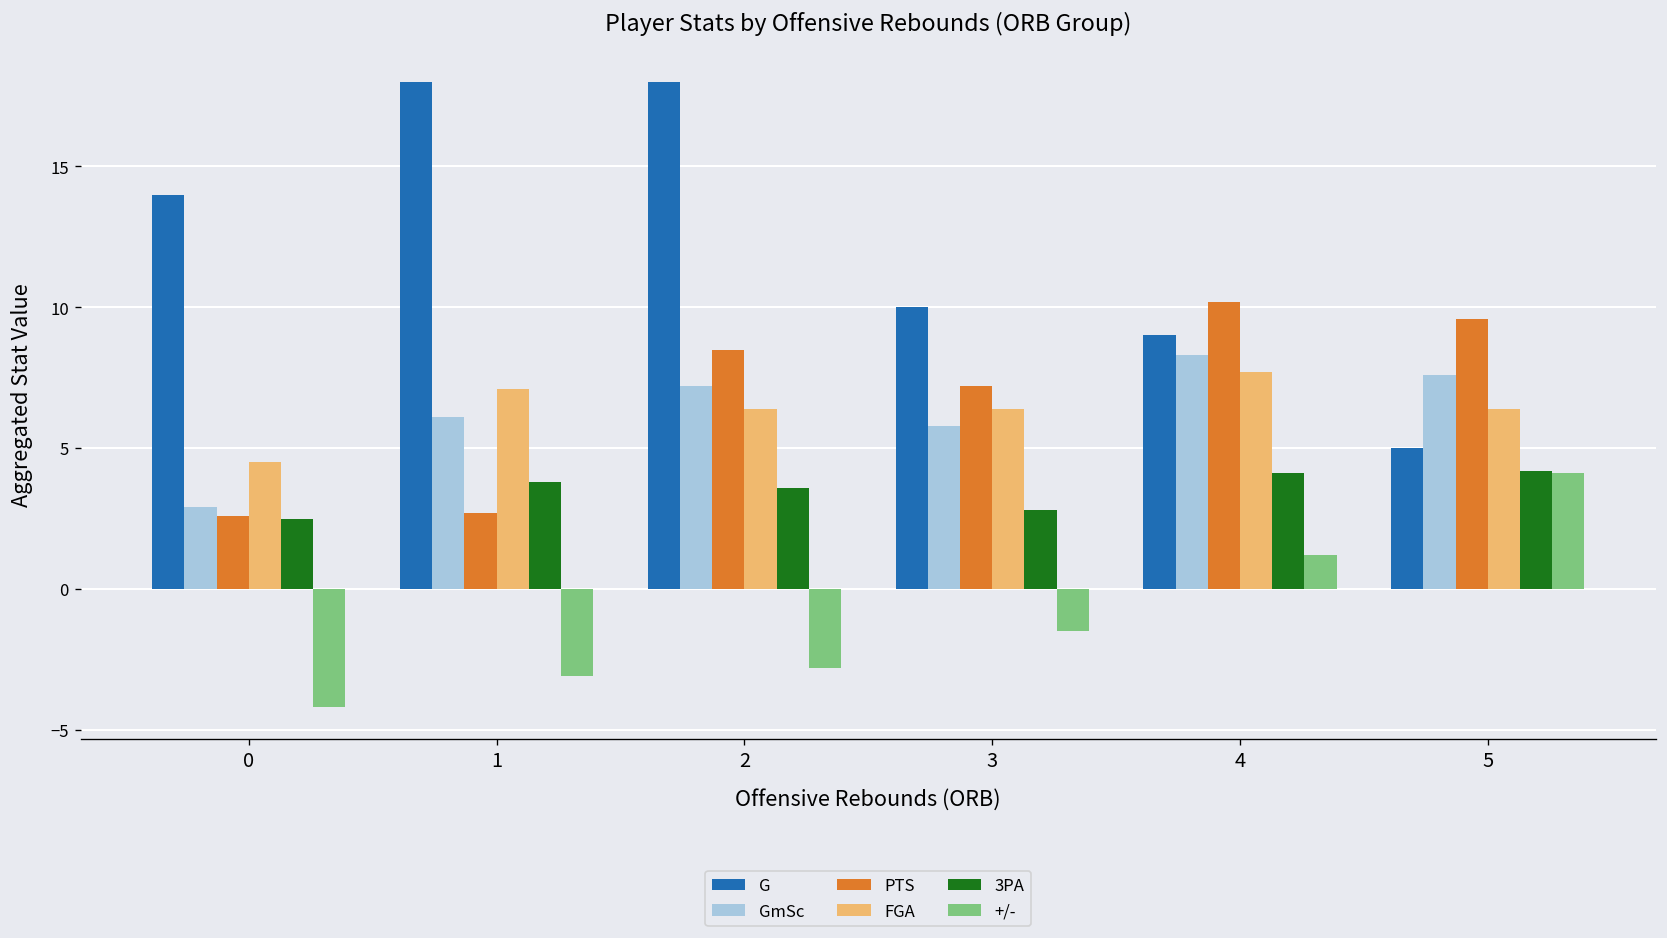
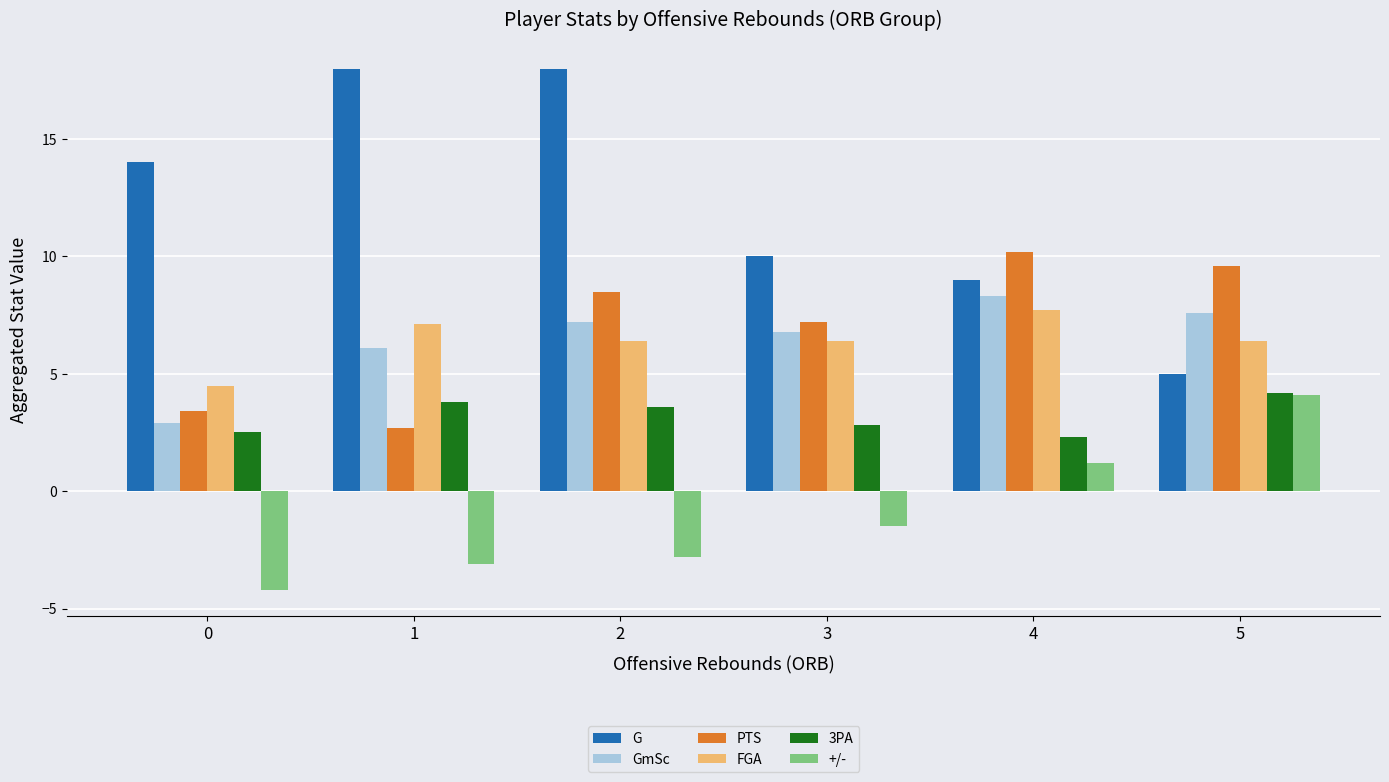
PTS, 0: 2.6 -> 3.4
GmSc, 3: 5.8 -> 6.8
3PA, 4: 4.1 -> 2.3
